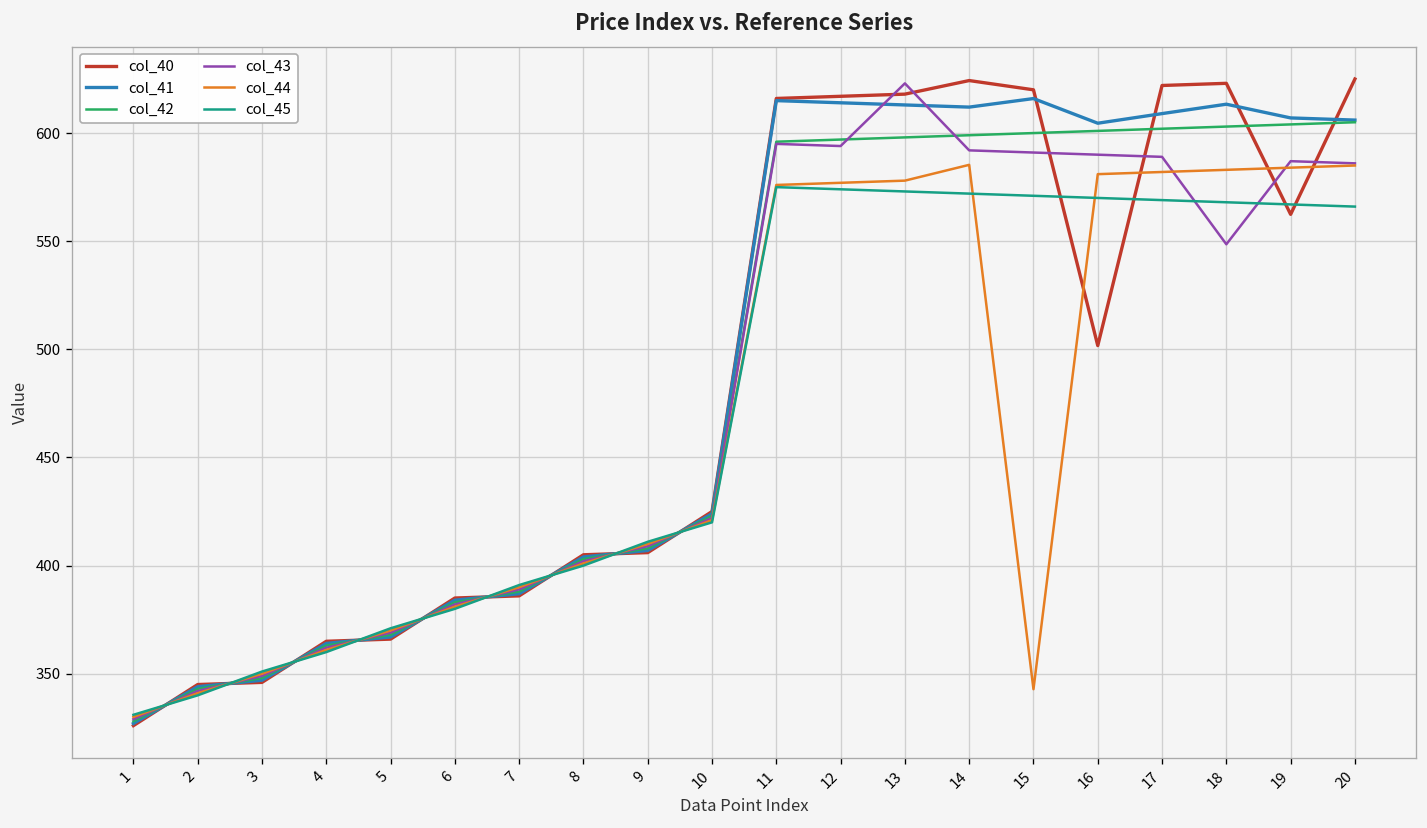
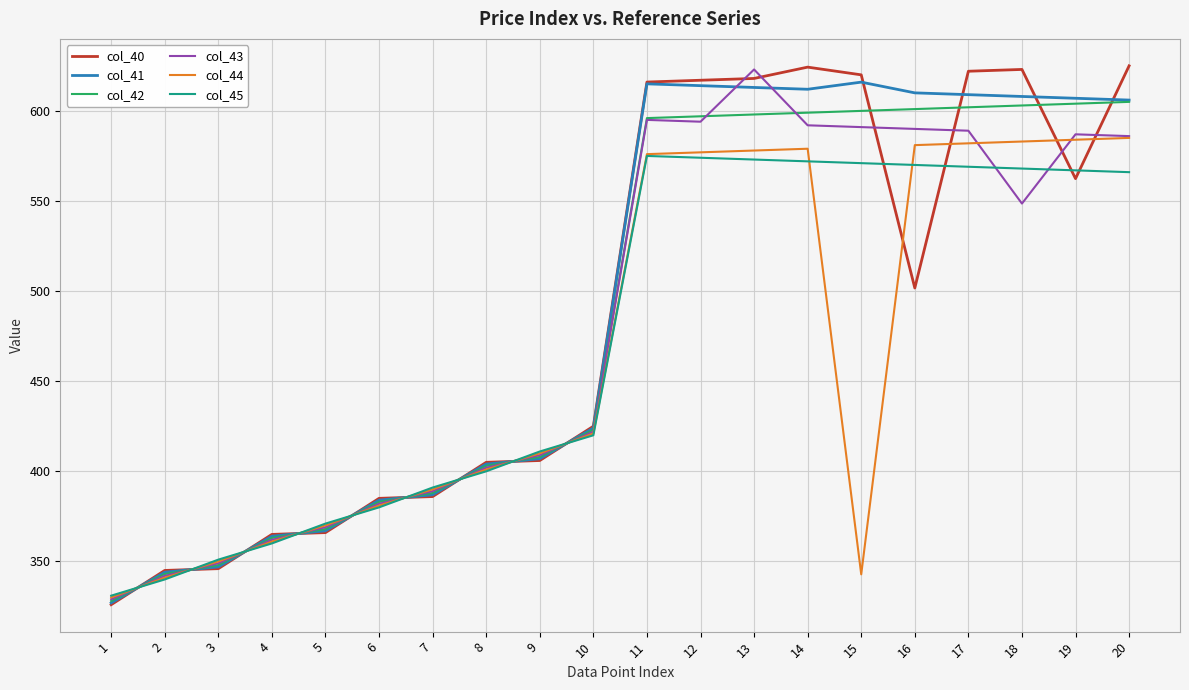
col_44, 14: 585 -> 579
col_41, 16: 605 -> 610
col_41, 18: 613 -> 608
